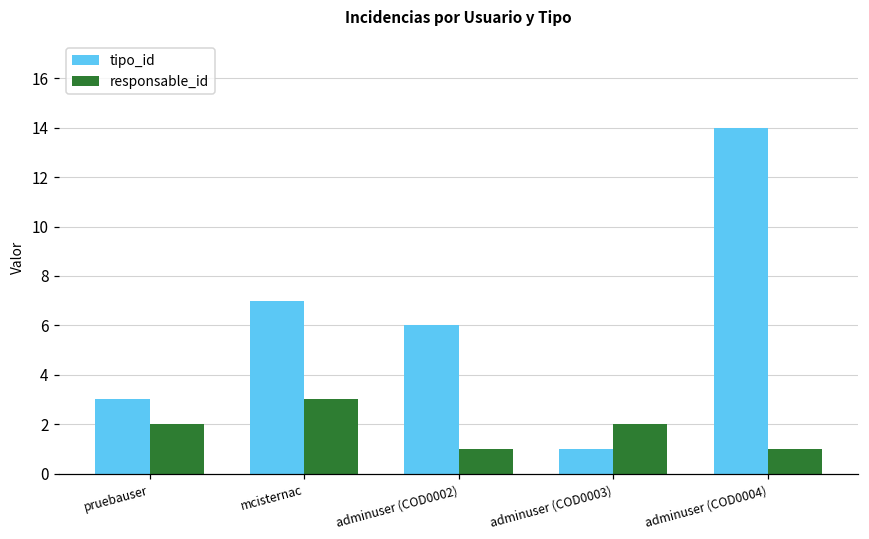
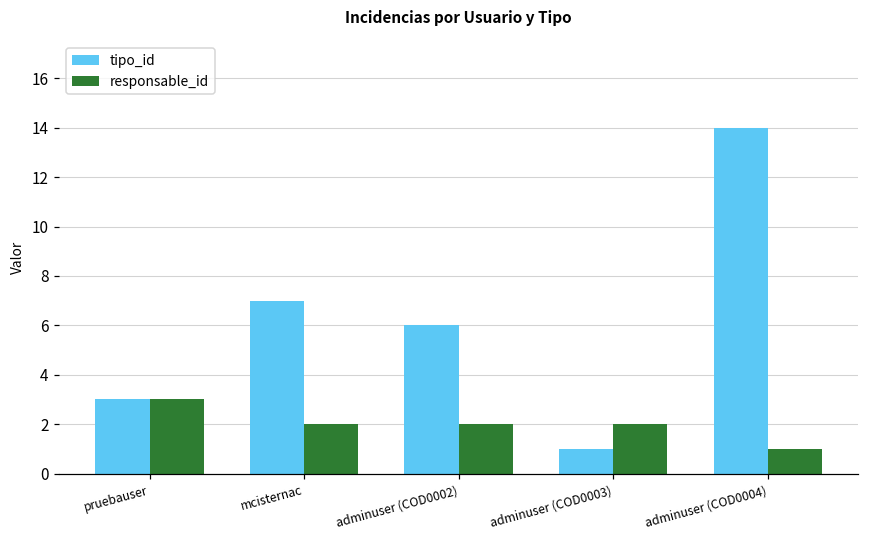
responsable_id, pruebauser: 2 -> 3
responsable_id, mcisternac: 3 -> 2
responsable_id, adminuser (COD0002): 1 -> 2
